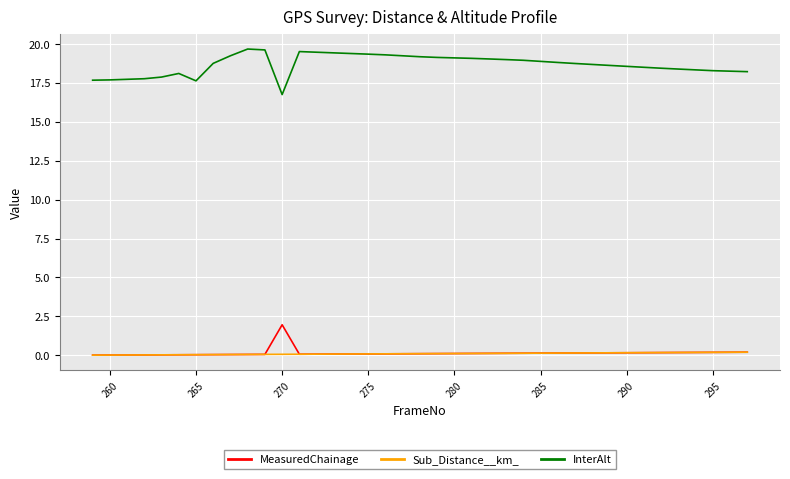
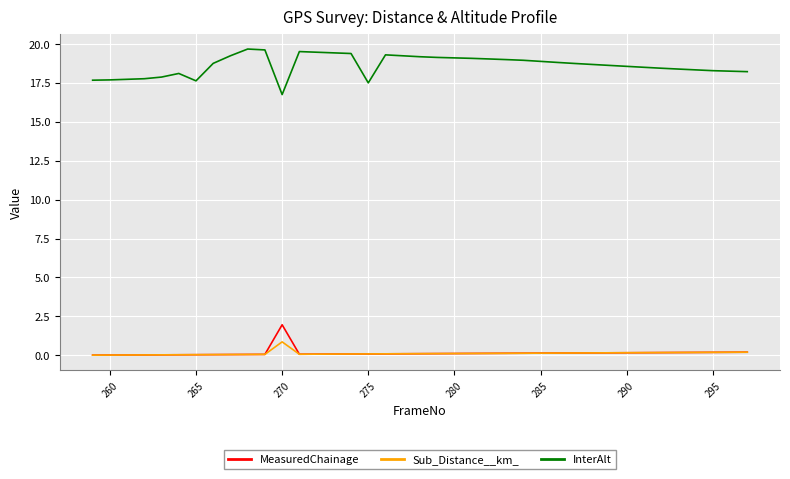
Sub_Distance__km_, 270: 0.1 -> 0.9
InterAlt, 275: 19.4 -> 17.5
